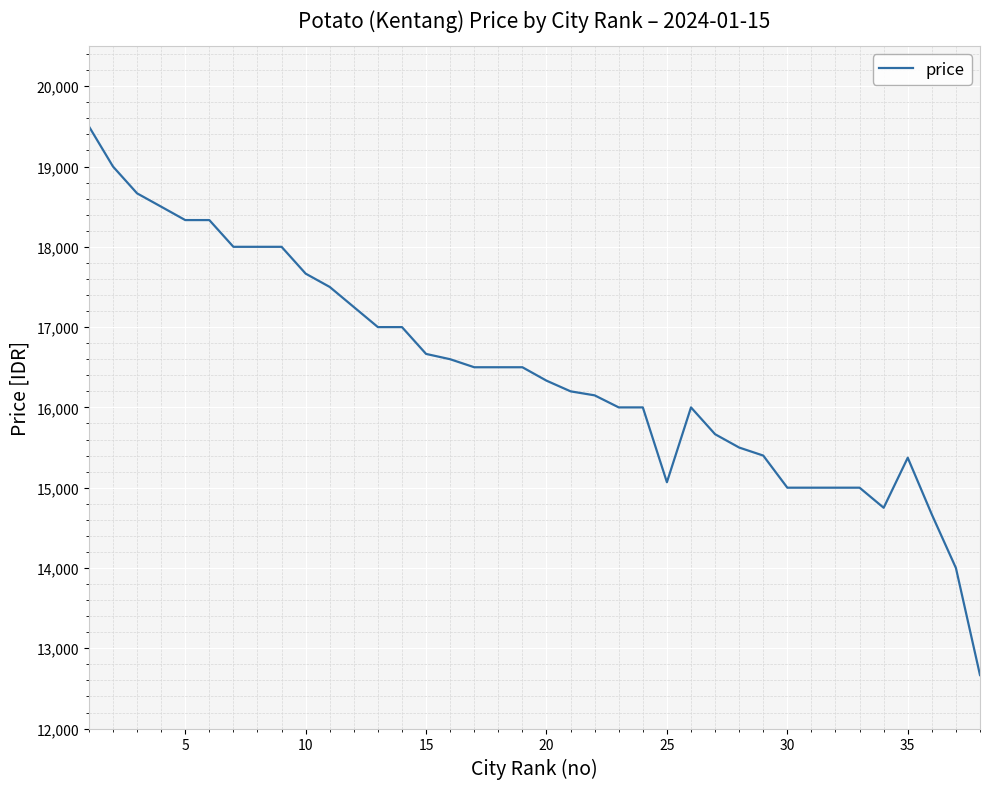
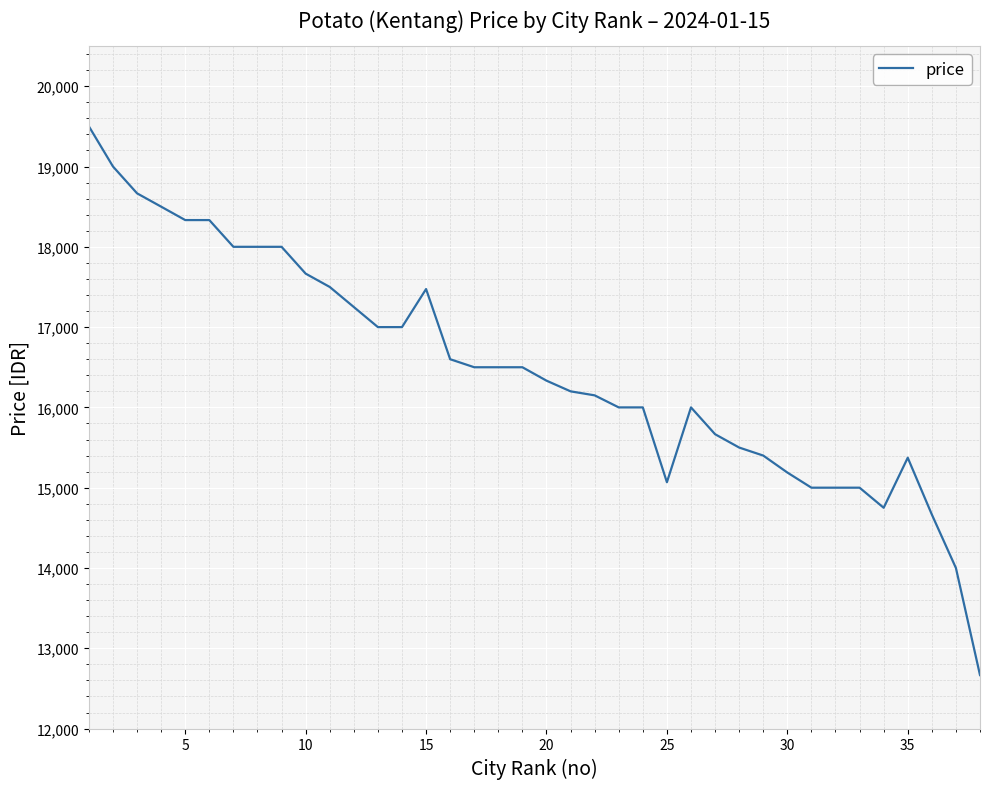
15: 16,700 -> 17,500
30: 15,000 -> 15,200
